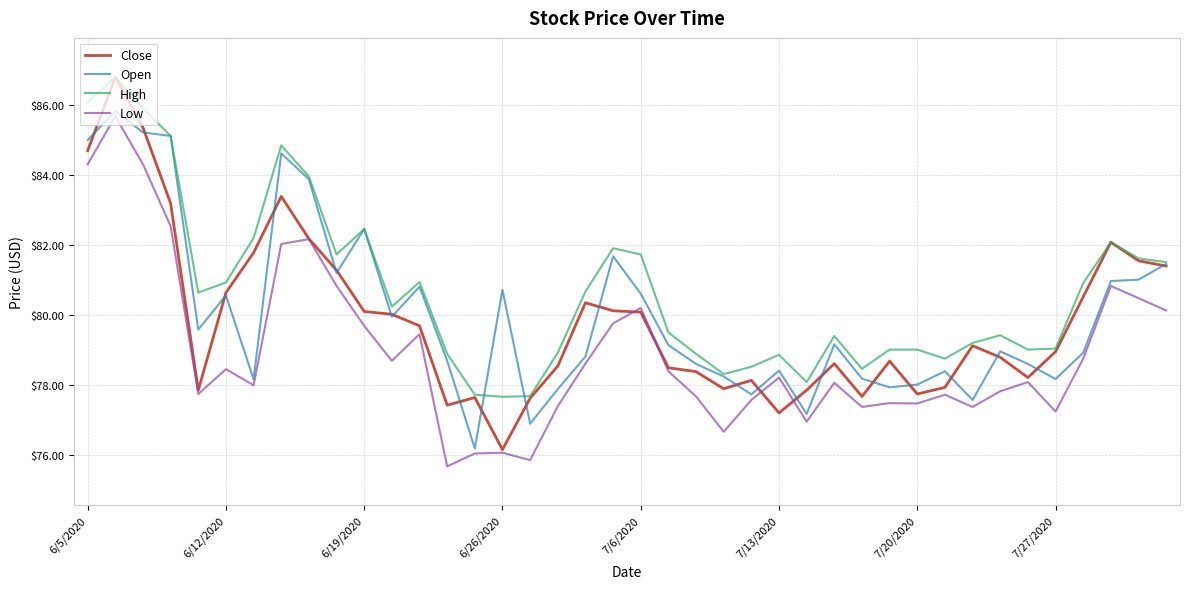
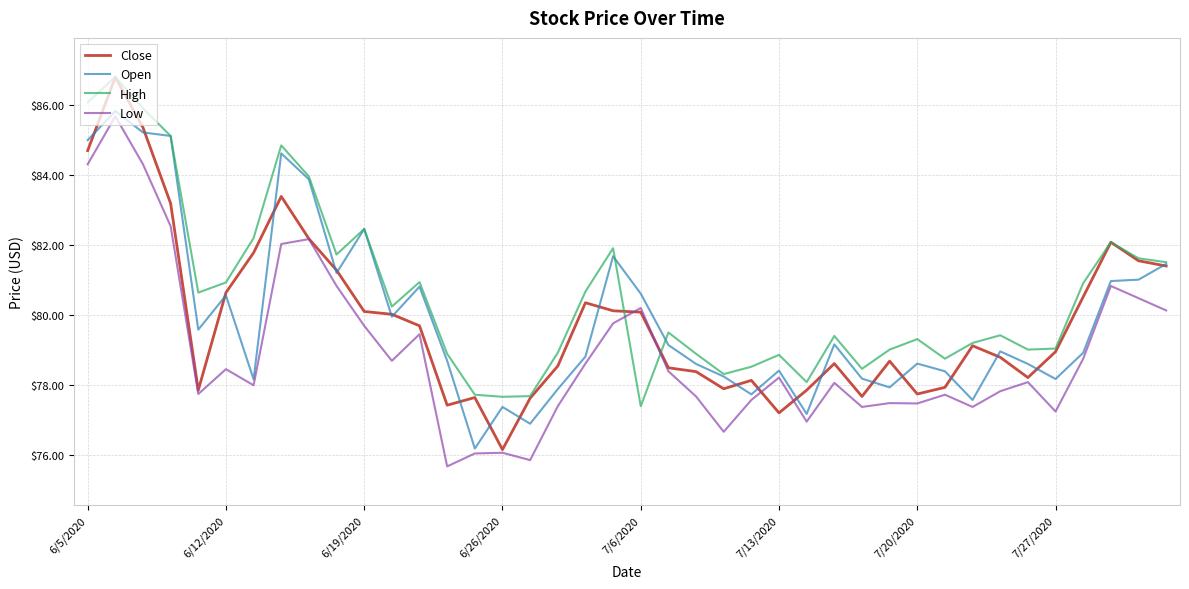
Open, 6/26/2020: $80.7 -> $77.4
High, 7/6/2020: $81.7 -> $77.4
Open, 7/20/2020: $78.0 -> $78.6
High, 7/20/2020: $79.0 -> $79.3
